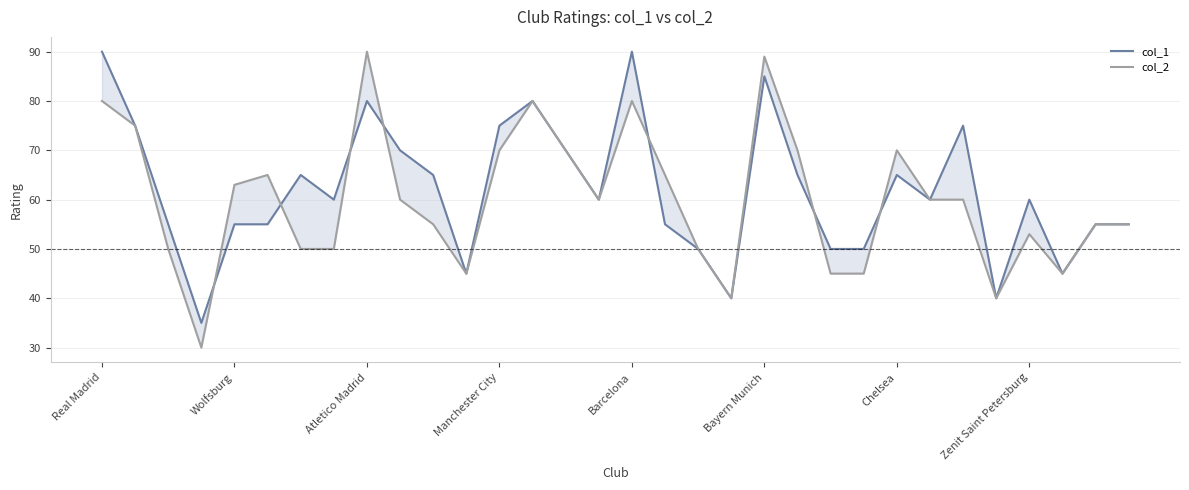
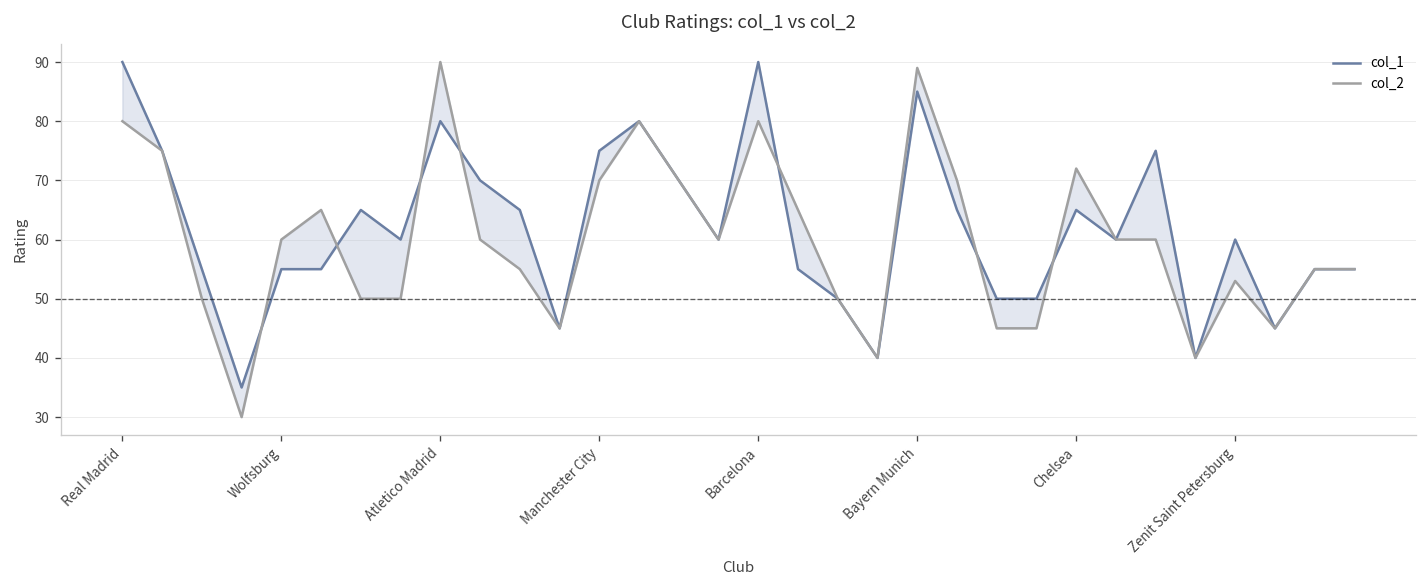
col_2, Wolfsburg: 63 -> 60
col_2, Chelsea: 70 -> 72
